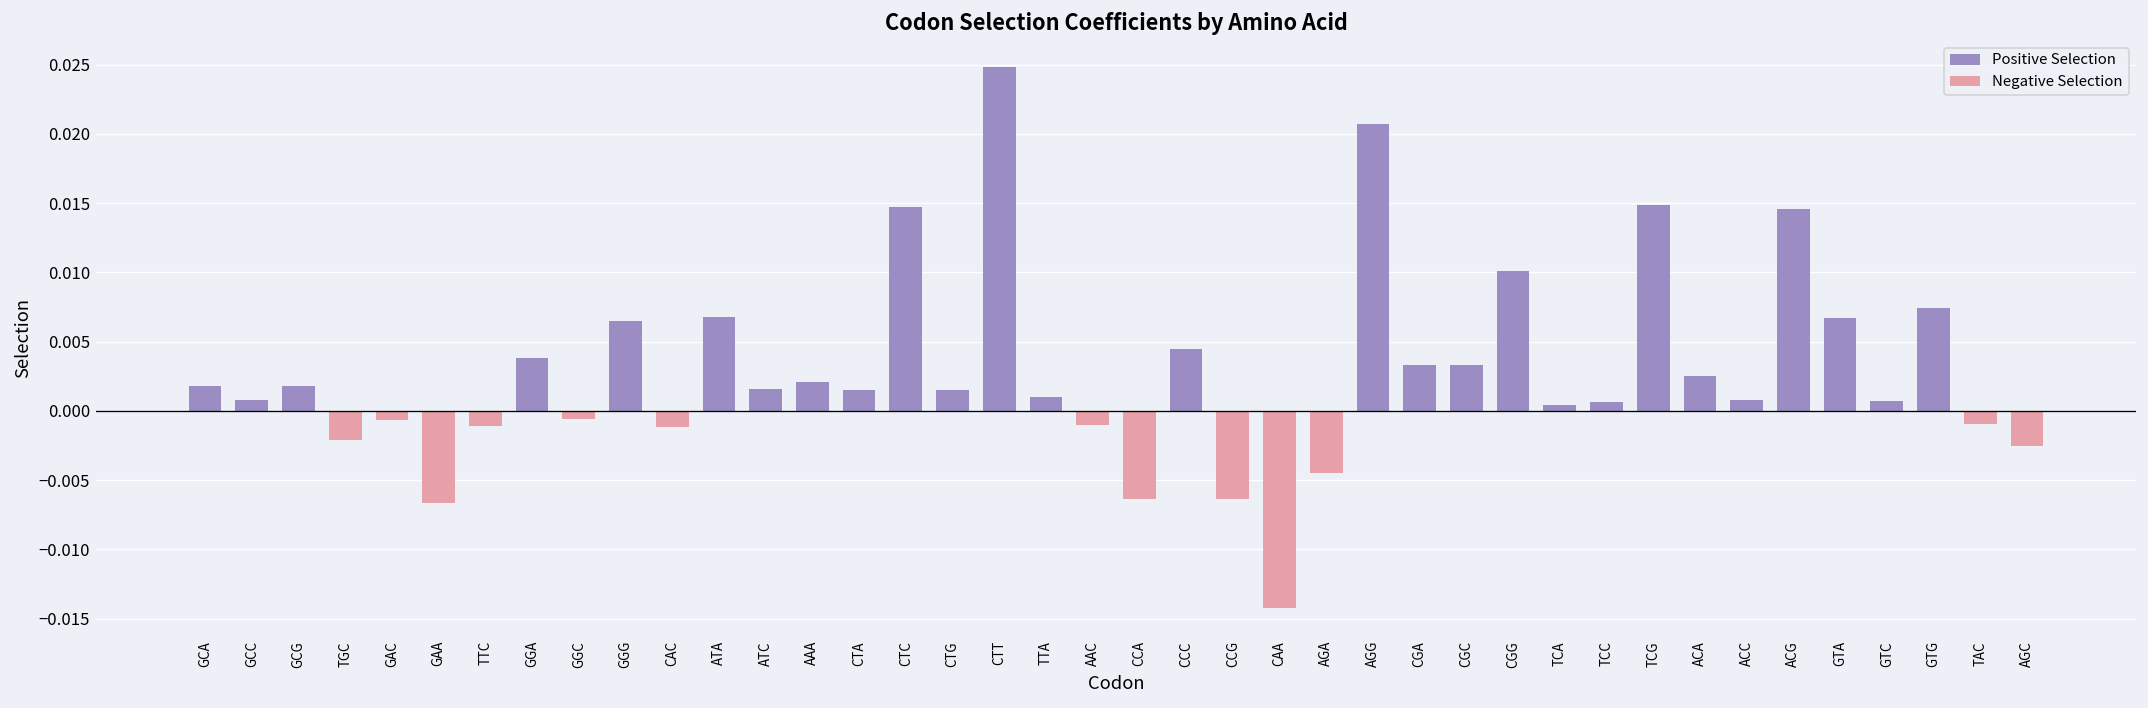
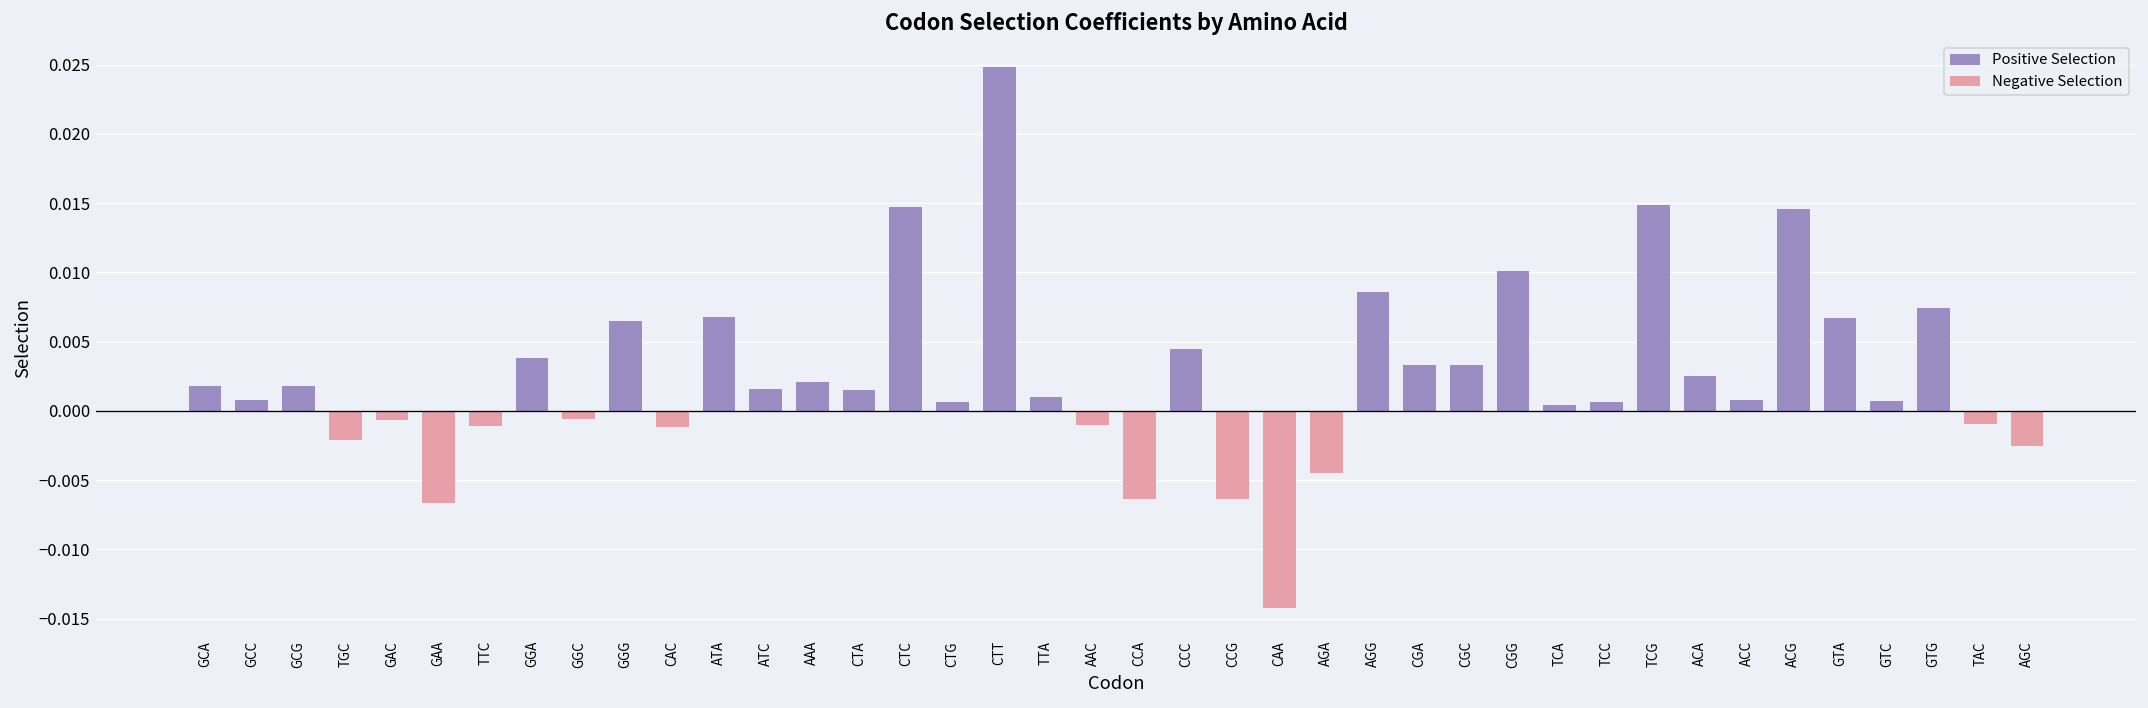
CTG: 0.0015 -> 0.0007
AGG: 0.0207 -> 0.0086
